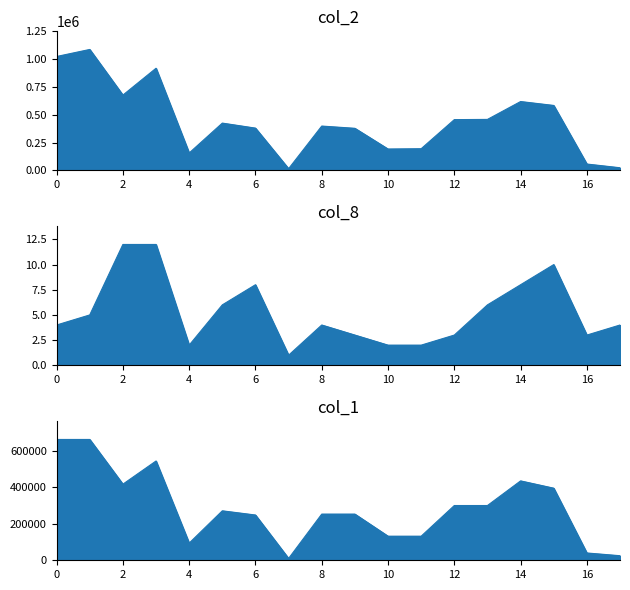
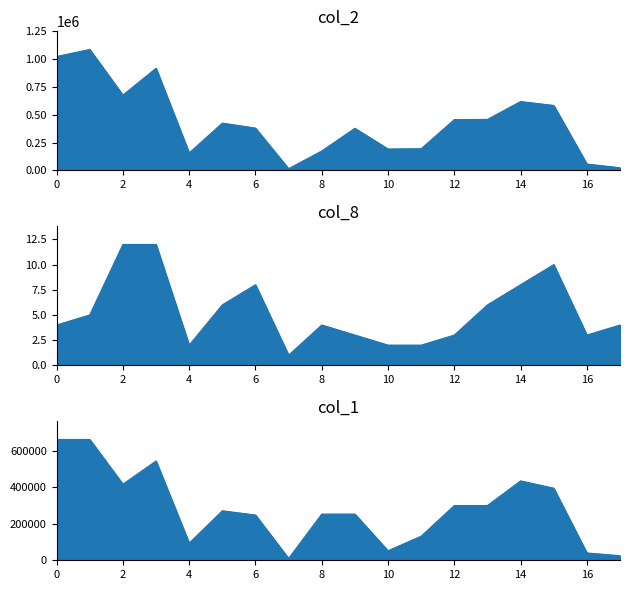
col_2, 8: 400000 -> 170000
col_1, 10: 130000 -> 50000
